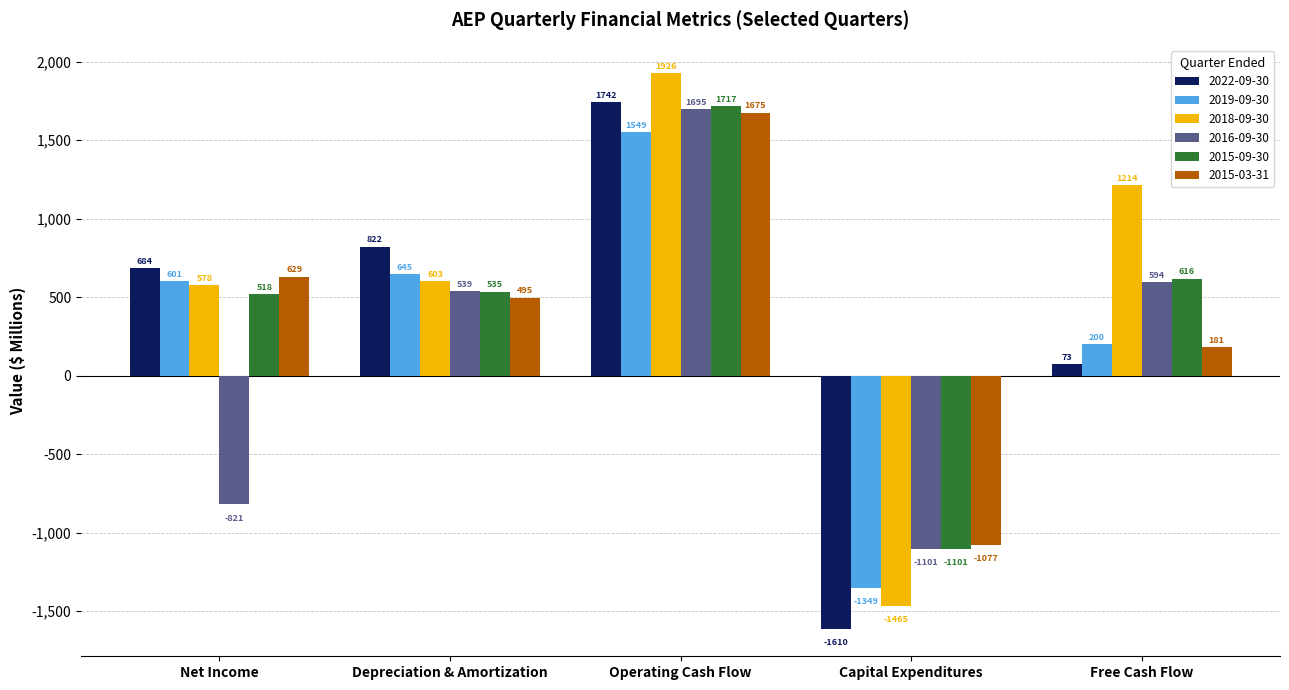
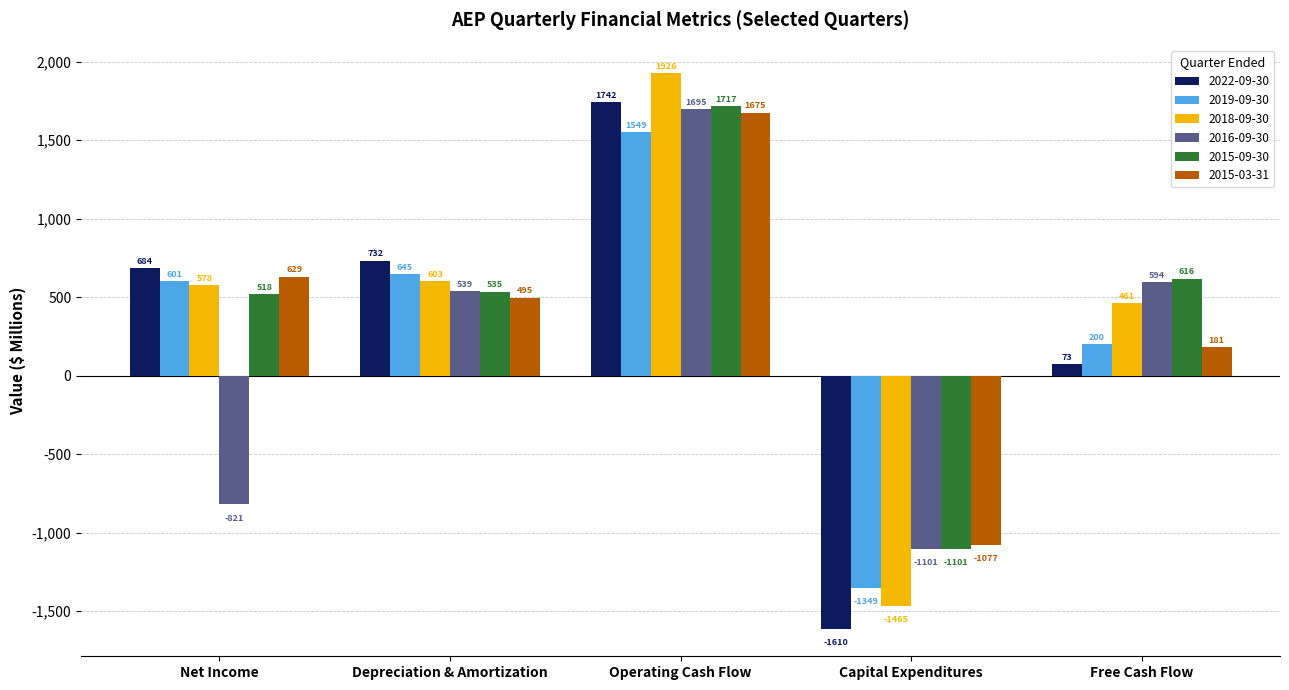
2022-09-30, Depreciation & Amortization: 822 -> 732
2018-09-30, Free Cash Flow: 1214 -> 461
